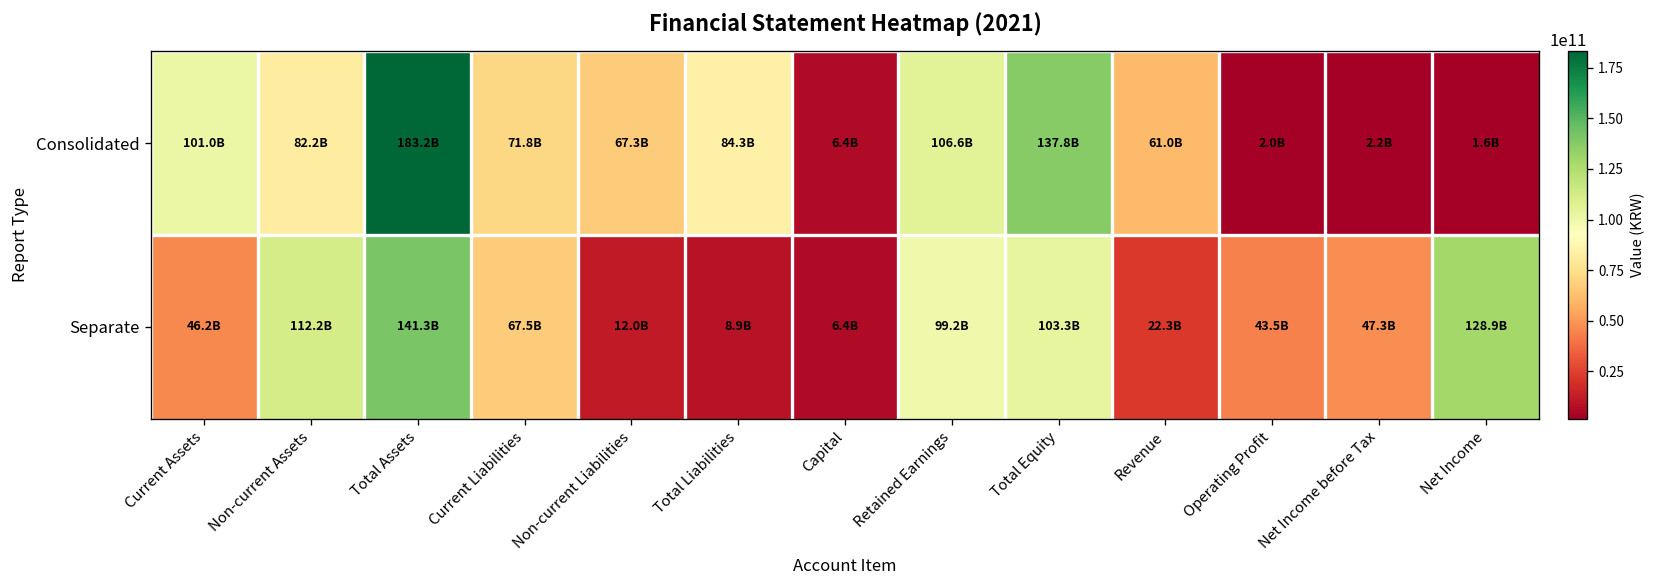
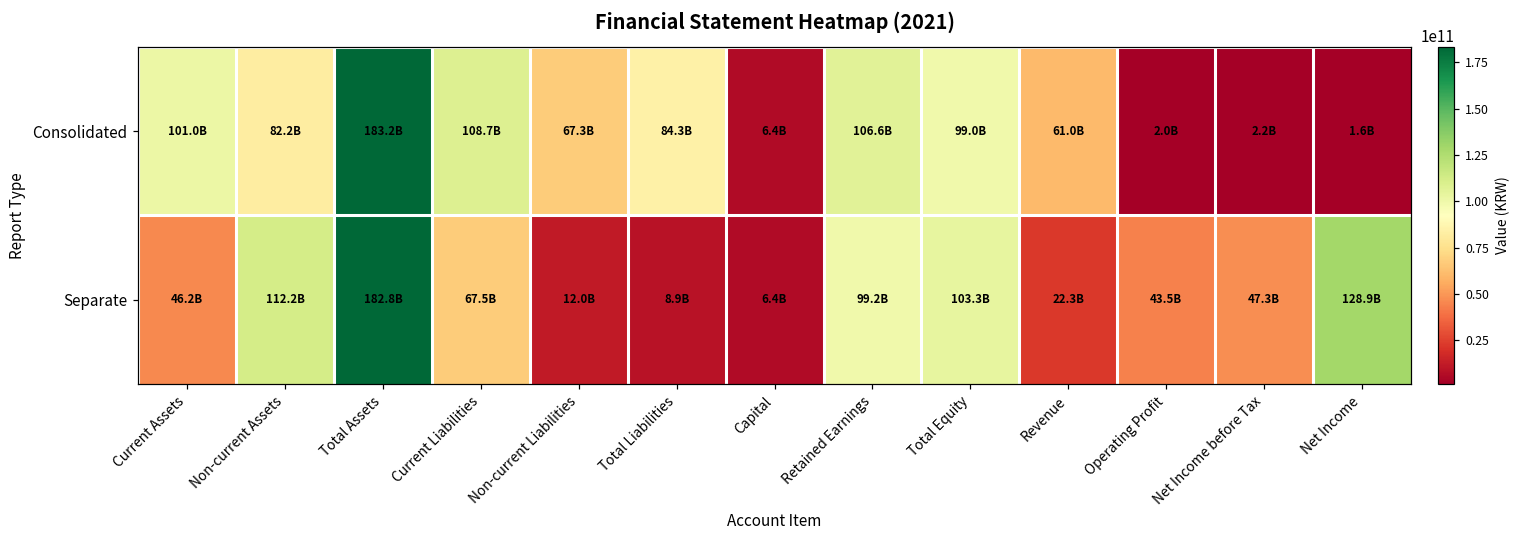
Consolidated, Current Liabilities: 71.8B -> 108.7B
Consolidated, Total Equity: 137.8B -> 99.0B
Separate, Total Assets: 141.3B -> 182.8B
